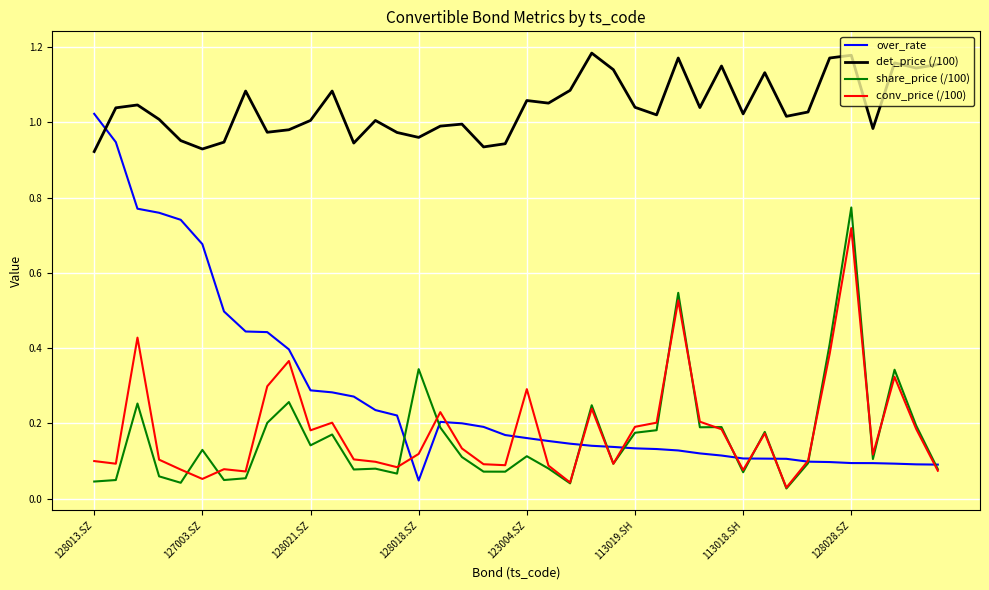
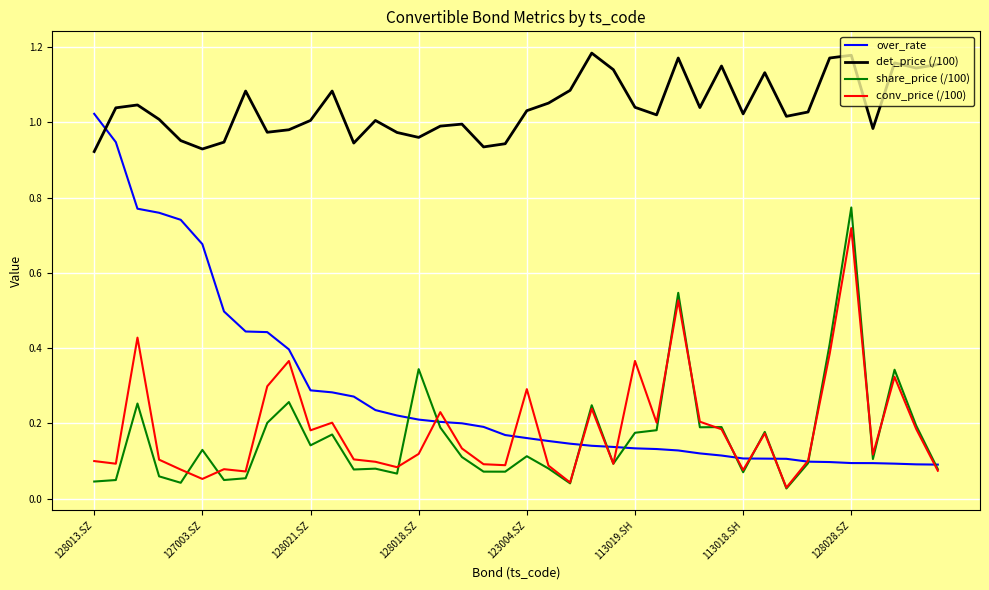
over_rate, 128018.SZ: 0.05 -> 0.21
det_price (/100), 123004.SZ: 1.06 -> 1.03
conv_price (/100), 113019.SH: 0.19 -> 0.37
